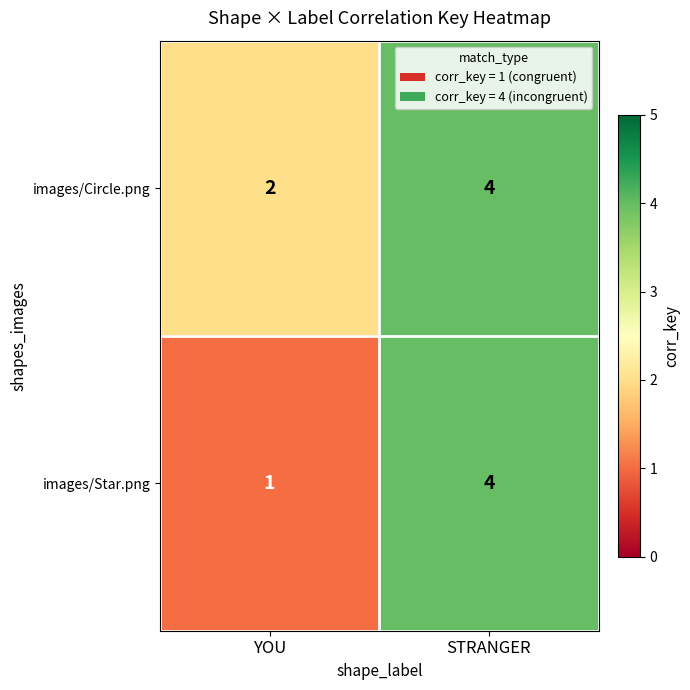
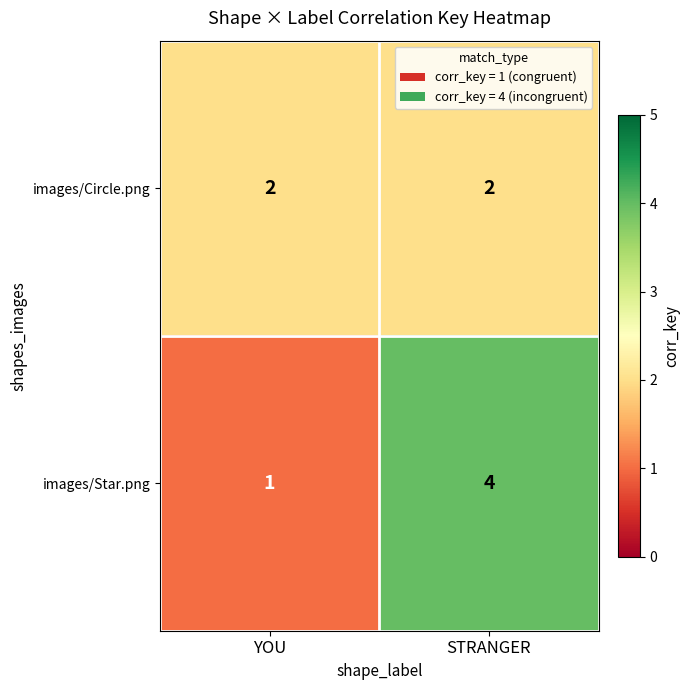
images/Circle.png, STRANGER: 4 -> 2
